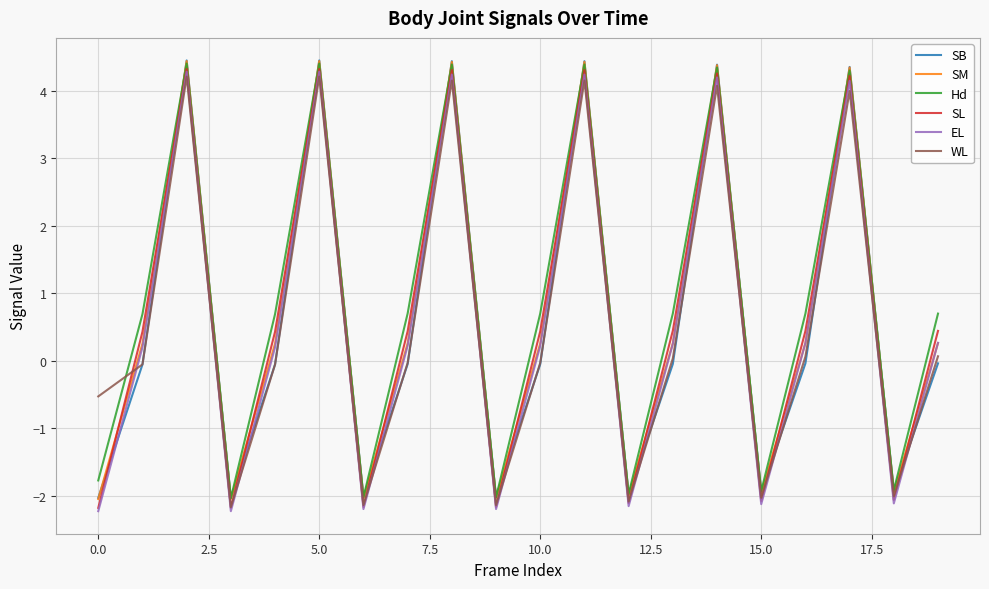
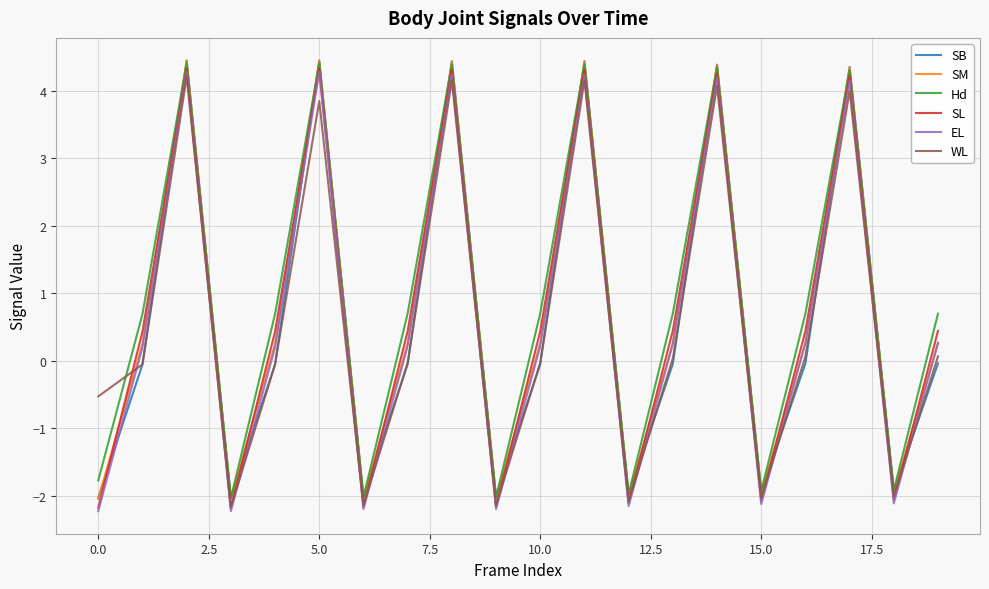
WL, 5.0: 4.2 -> 3.8
